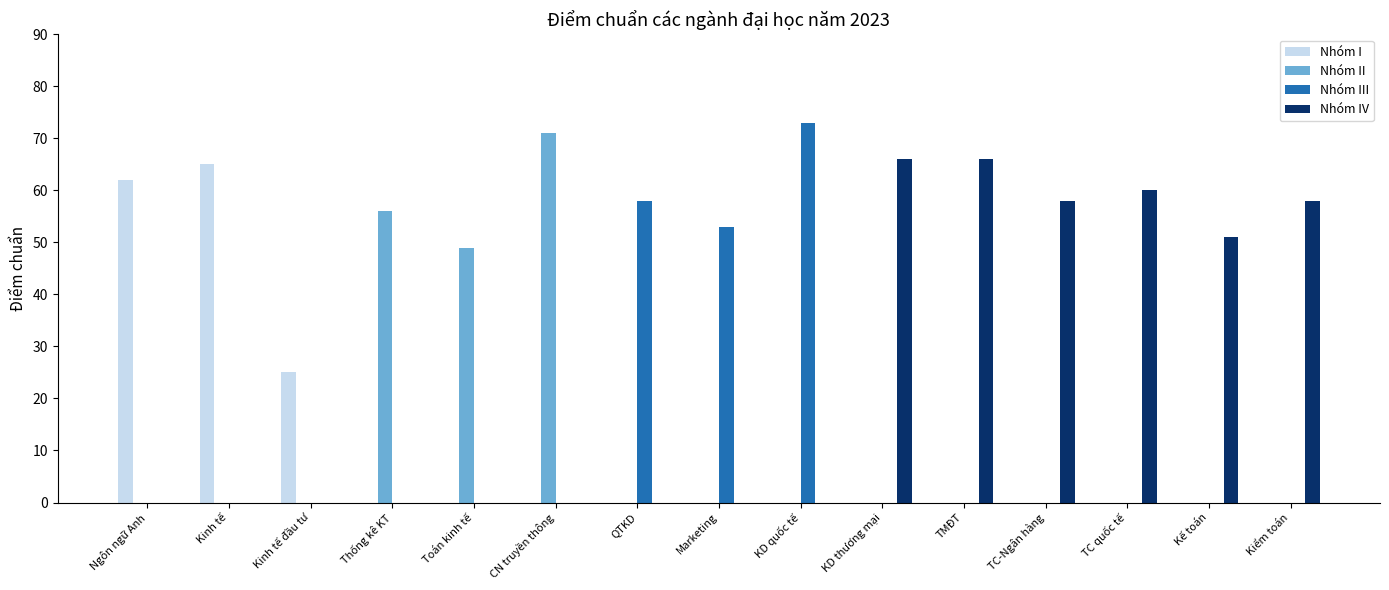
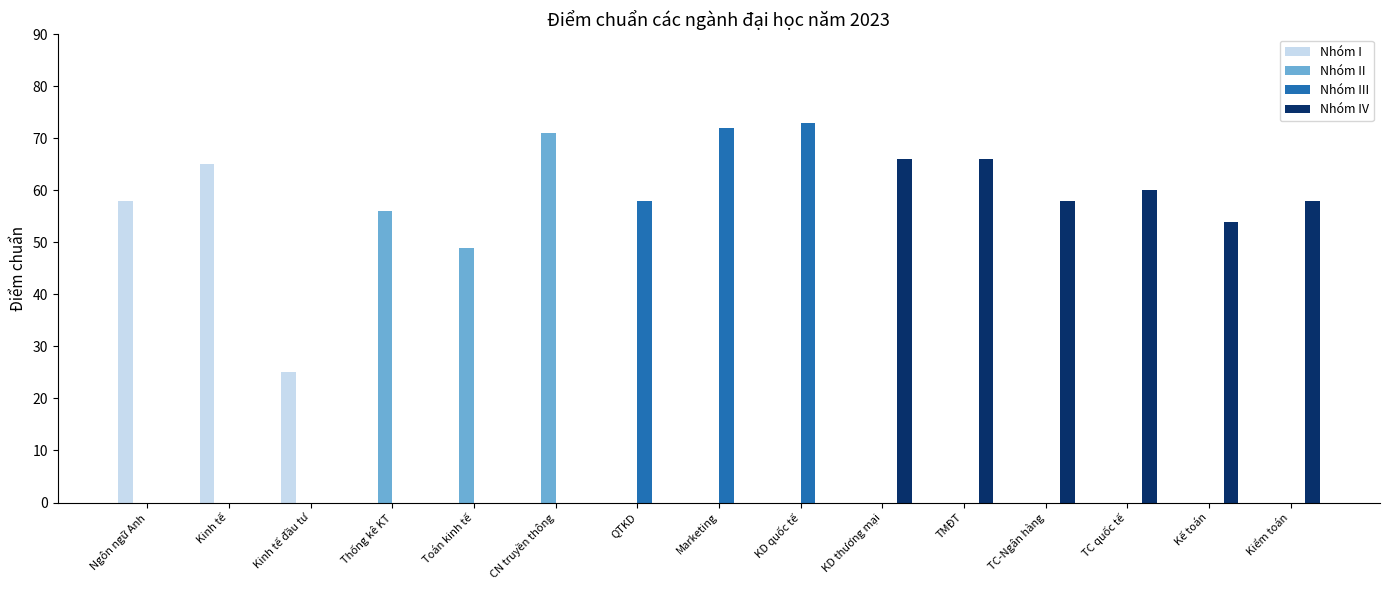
Nhóm I, Ngôn ngữ Anh: 62 -> 58
Nhóm III, Marketing: 53 -> 72
Nhóm IV, Kế toán: 51 -> 54
